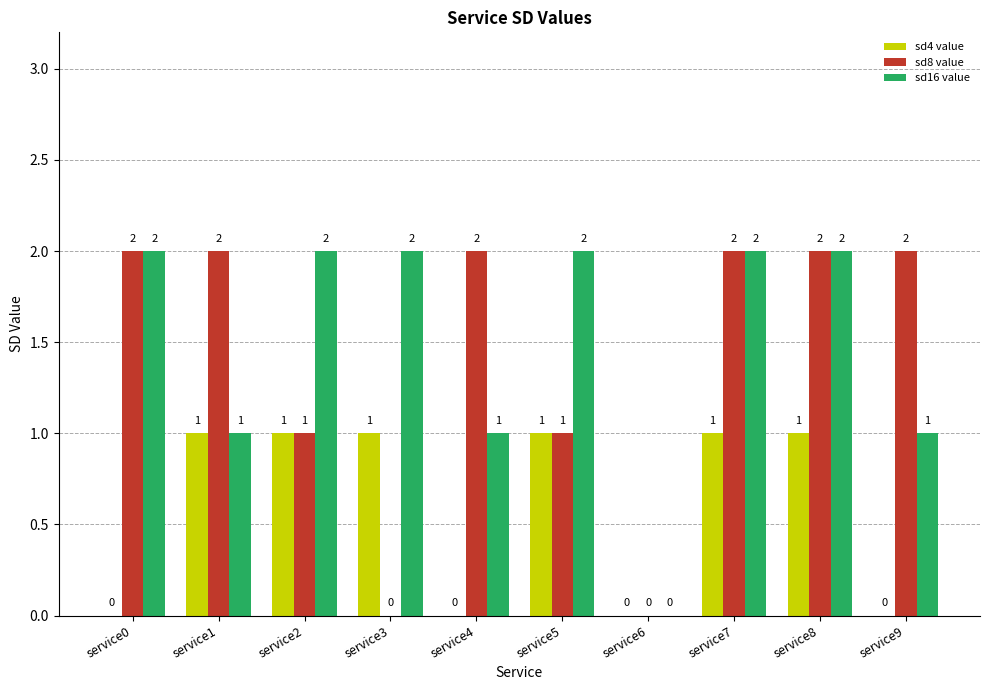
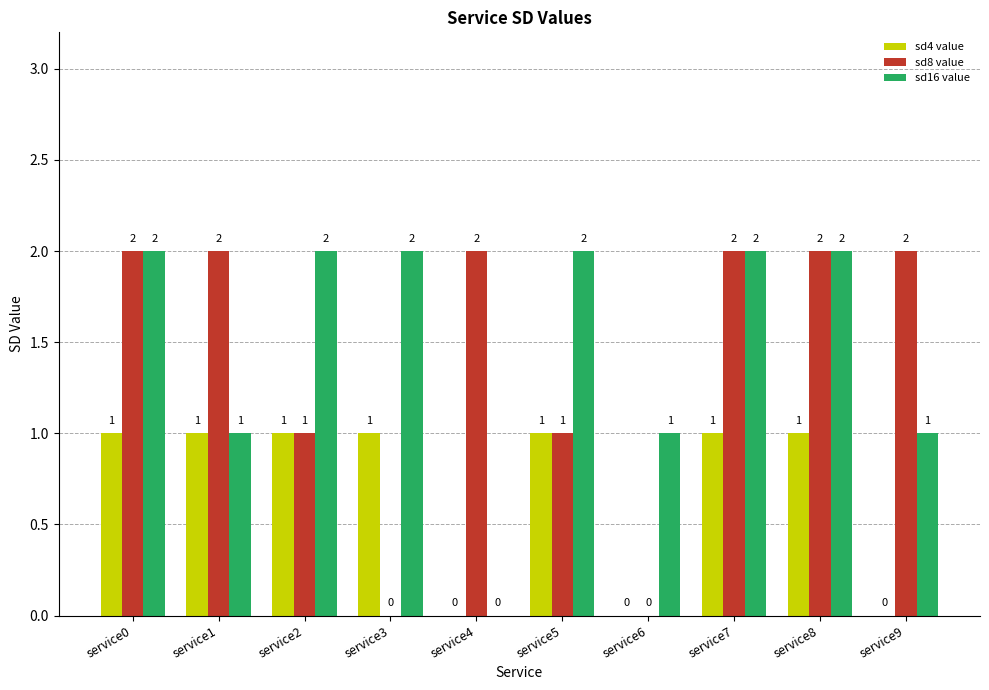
sd4 value, service0: 0 -> 1
sd16 value, service4: 1 -> 0
sd16 value, service6: 0 -> 1
